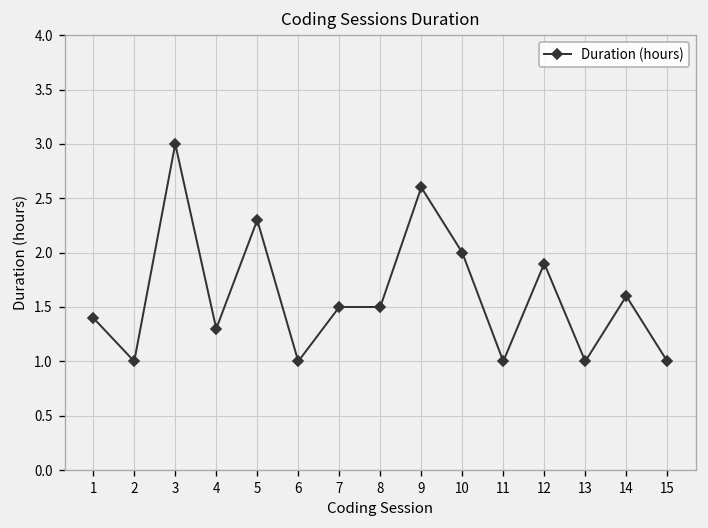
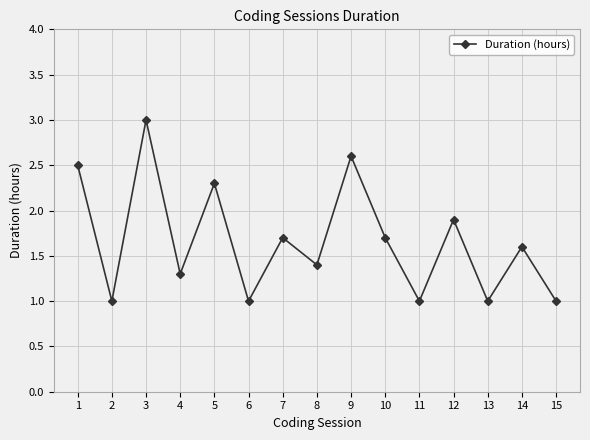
1: 1.4 -> 2.5
7: 1.5 -> 1.7
8: 1.5 -> 1.4
10: 2.0 -> 1.7
